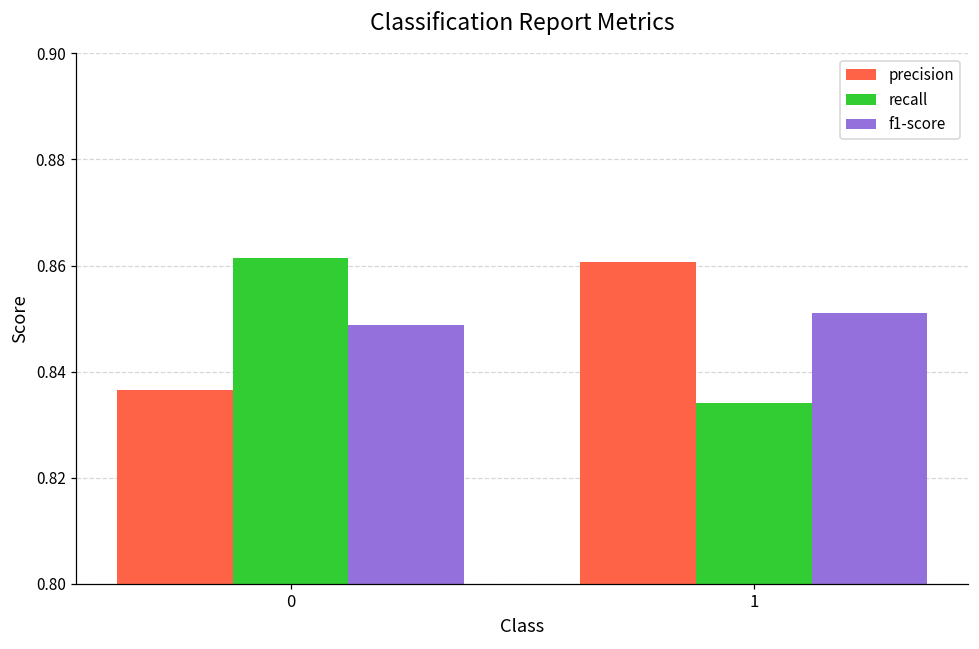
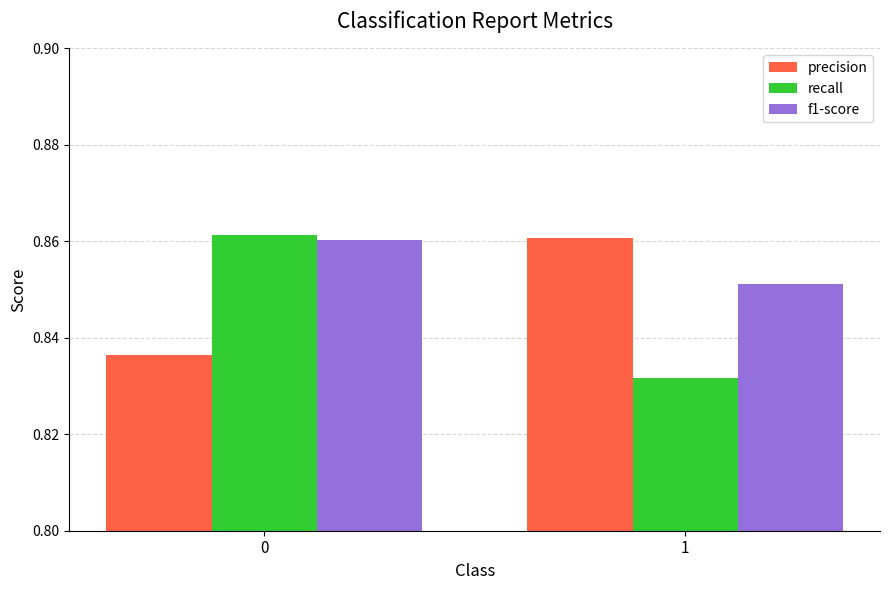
f1-score, 0: 0.849 -> 0.860
recall, 1: 0.834 -> 0.832
